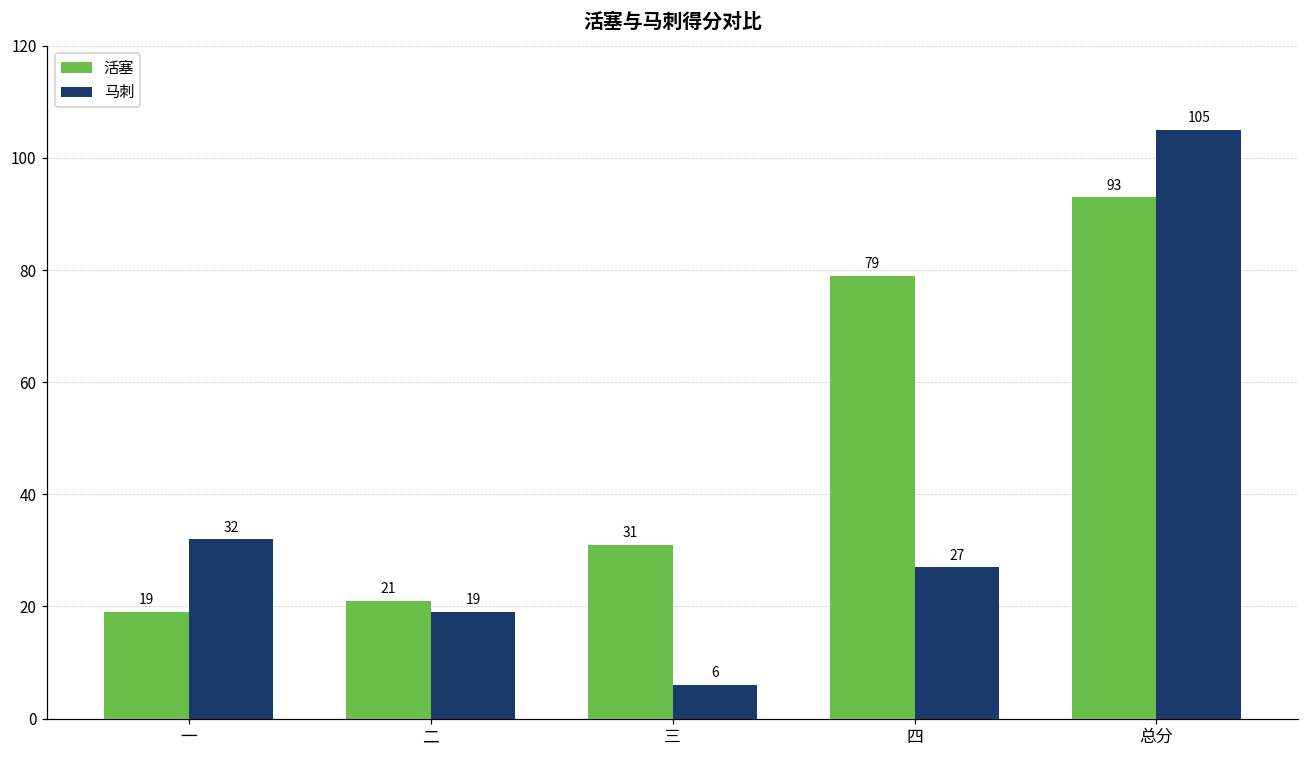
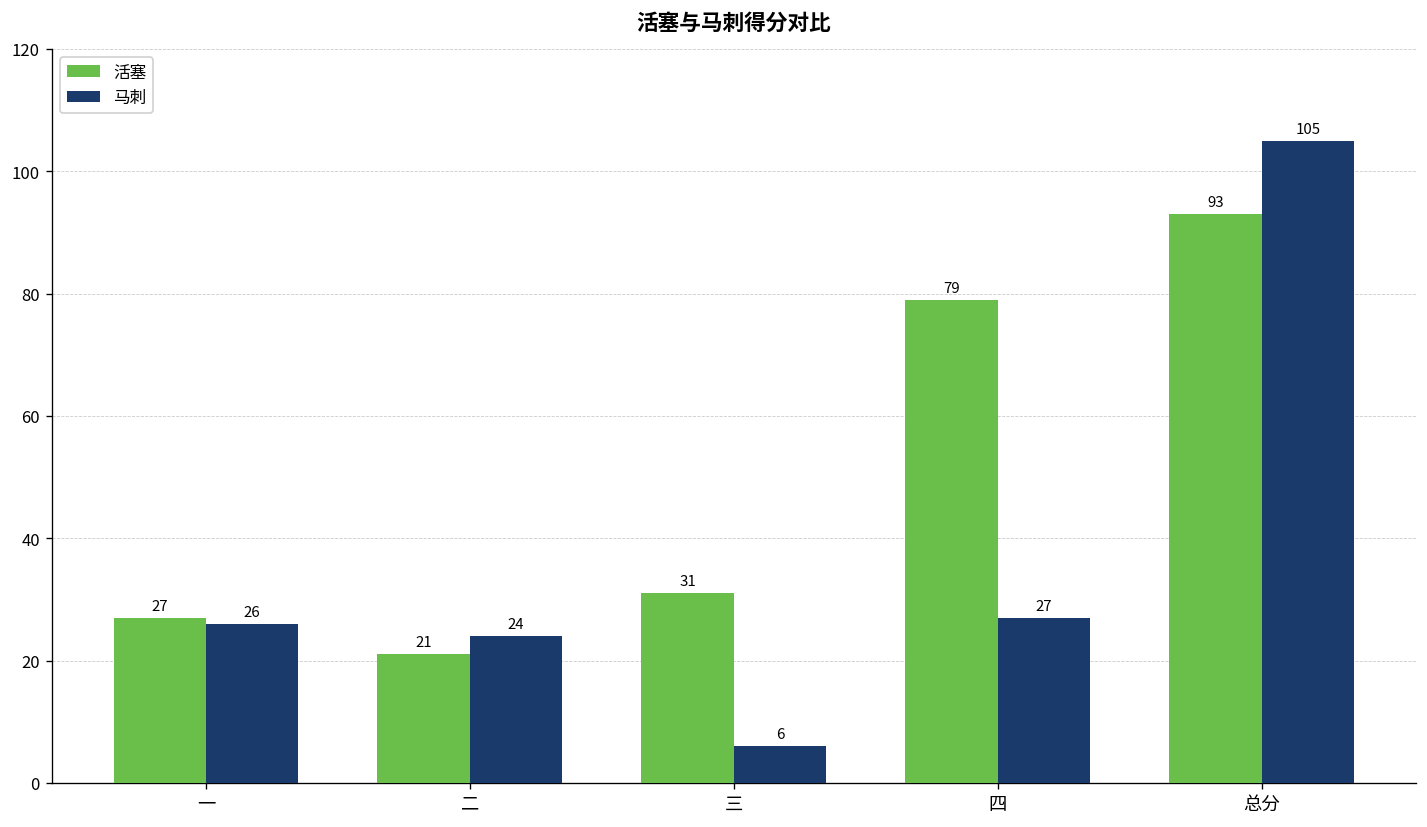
活塞, 一: 19 -> 27
马刺, 一: 32 -> 26
马刺, 二: 19 -> 24
